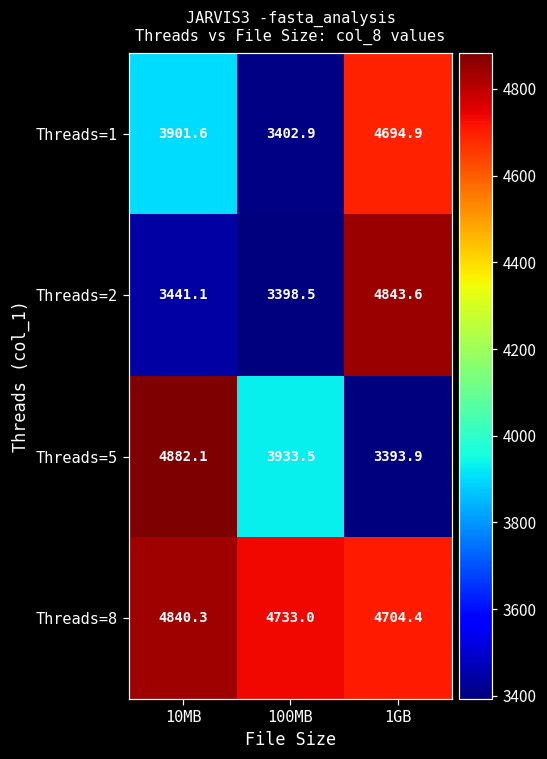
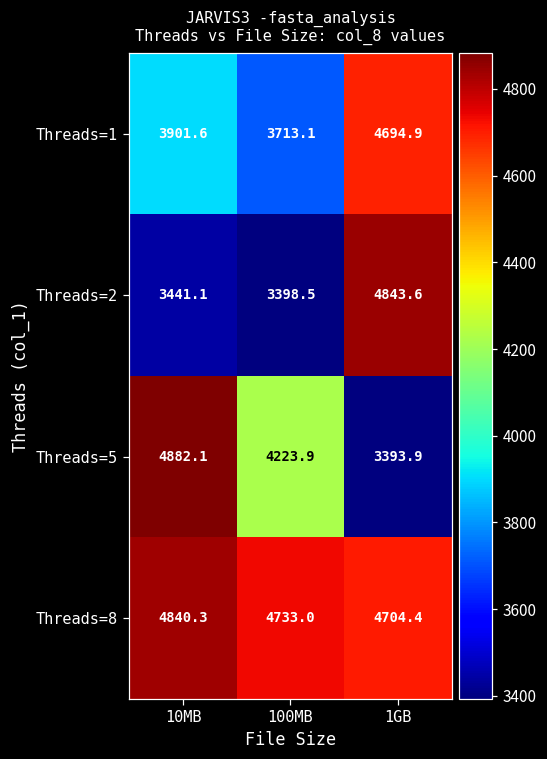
Threads=1, 100MB: 3402.9 -> 3713.1
Threads=5, 100MB: 3933.5 -> 4223.9
